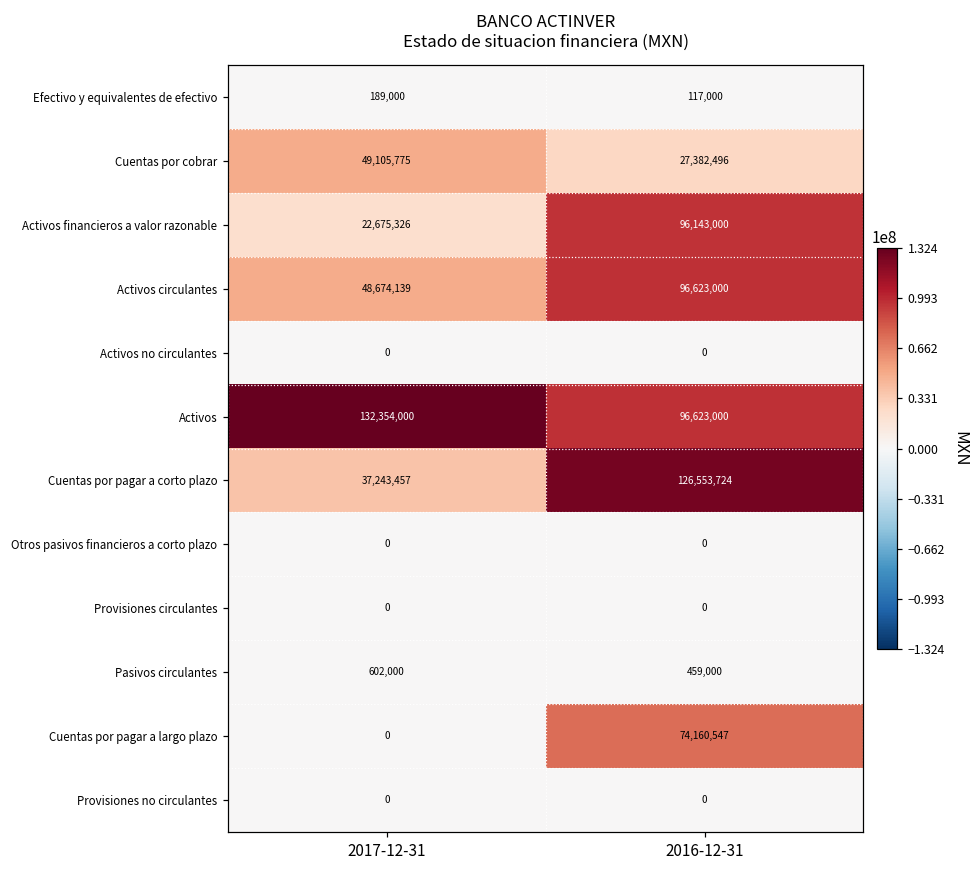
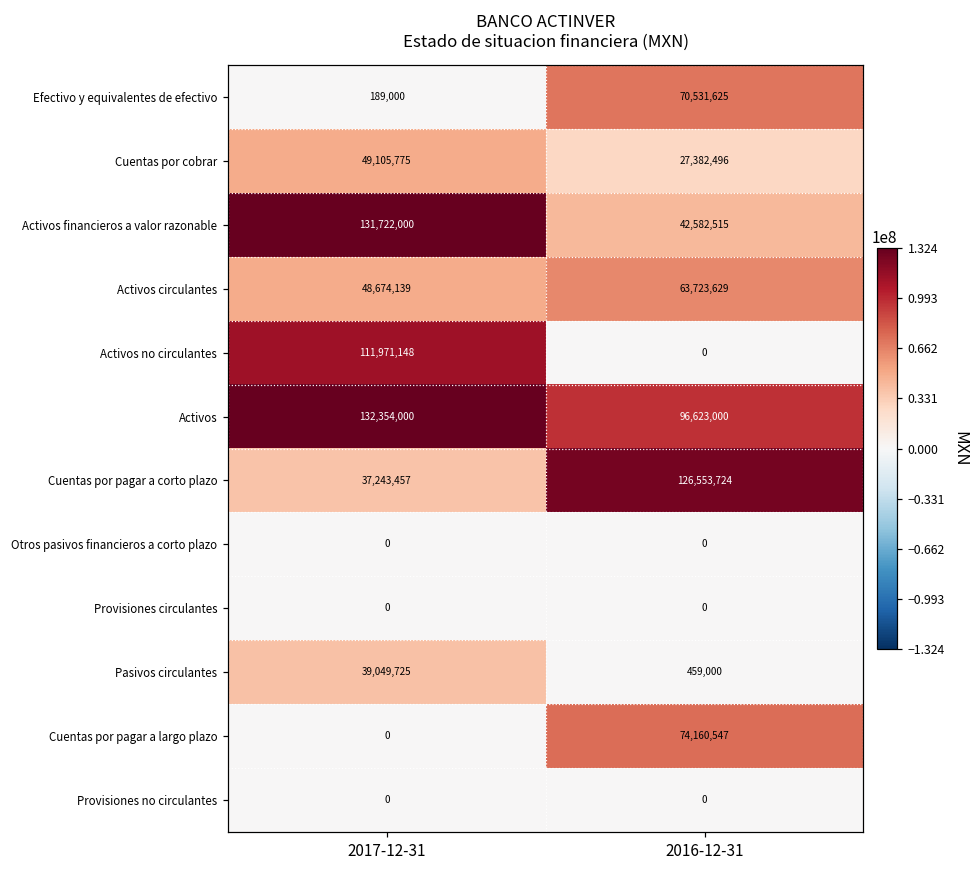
Efectivo y equivalentes de efectivo, 2016-12-31: 117,000 -> 70,531,625
Activos financieros a valor razonable, 2017-12-31: 22,675,326 -> 131,722,000
Activos financieros a valor razonable, 2016-12-31: 96,143,000 -> 42,582,515
Activos circulantes, 2016-12-31: 96,623,000 -> 63,723,629
Activos no circulantes, 2017-12-31: 0 -> 111,971,148
Pasivos circulantes, 2017-12-31: 602,000 -> 39,049,725
